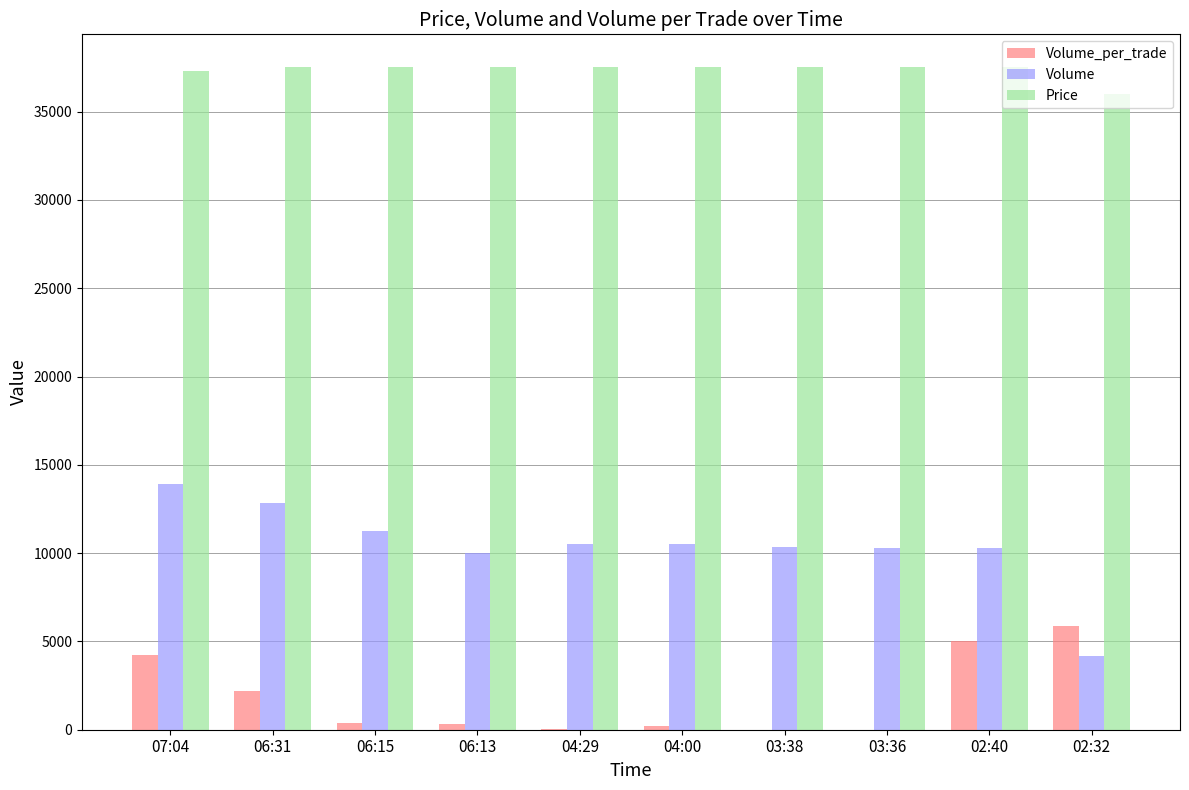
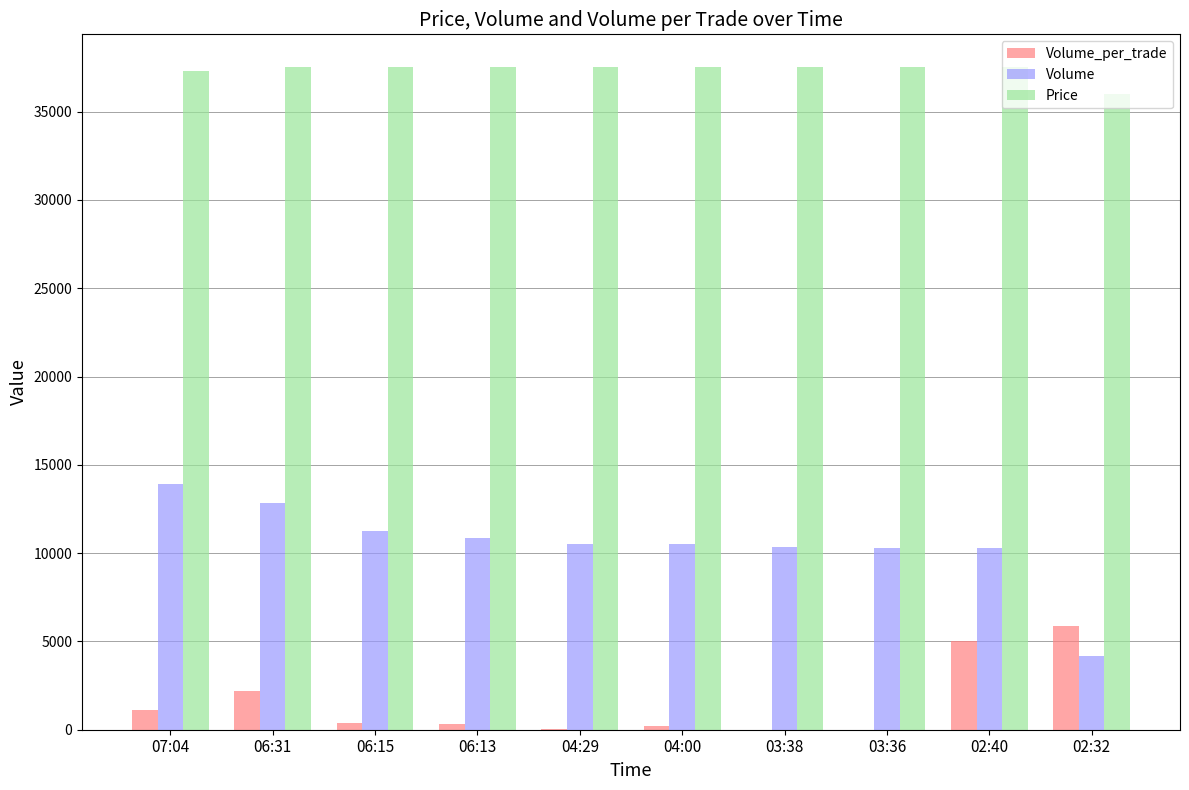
Volume_per_trade, 07:04: 4300 -> 1100
Volume, 06:13: 10000 -> 10800
